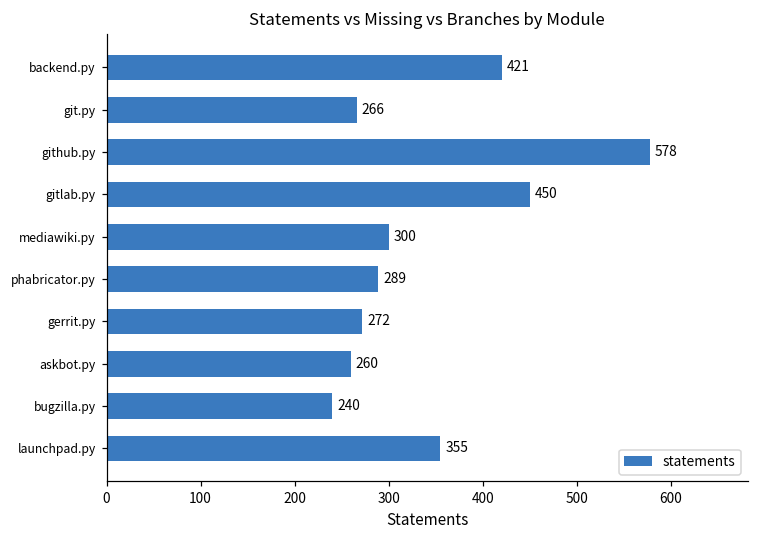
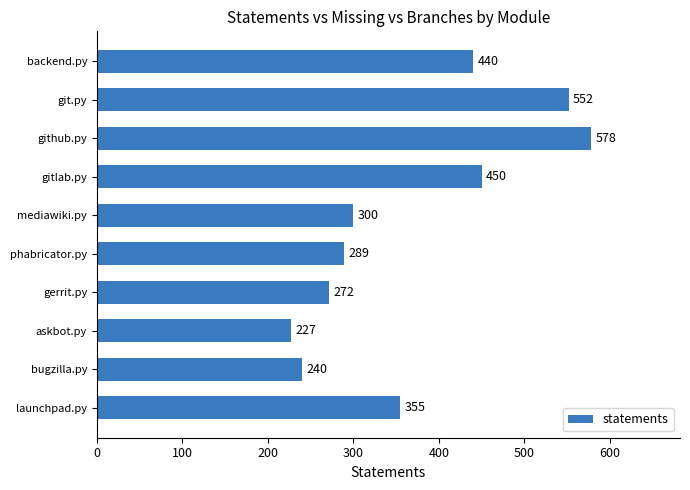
backend.py: 421 -> 440
git.py: 266 -> 552
askbot.py: 260 -> 227
